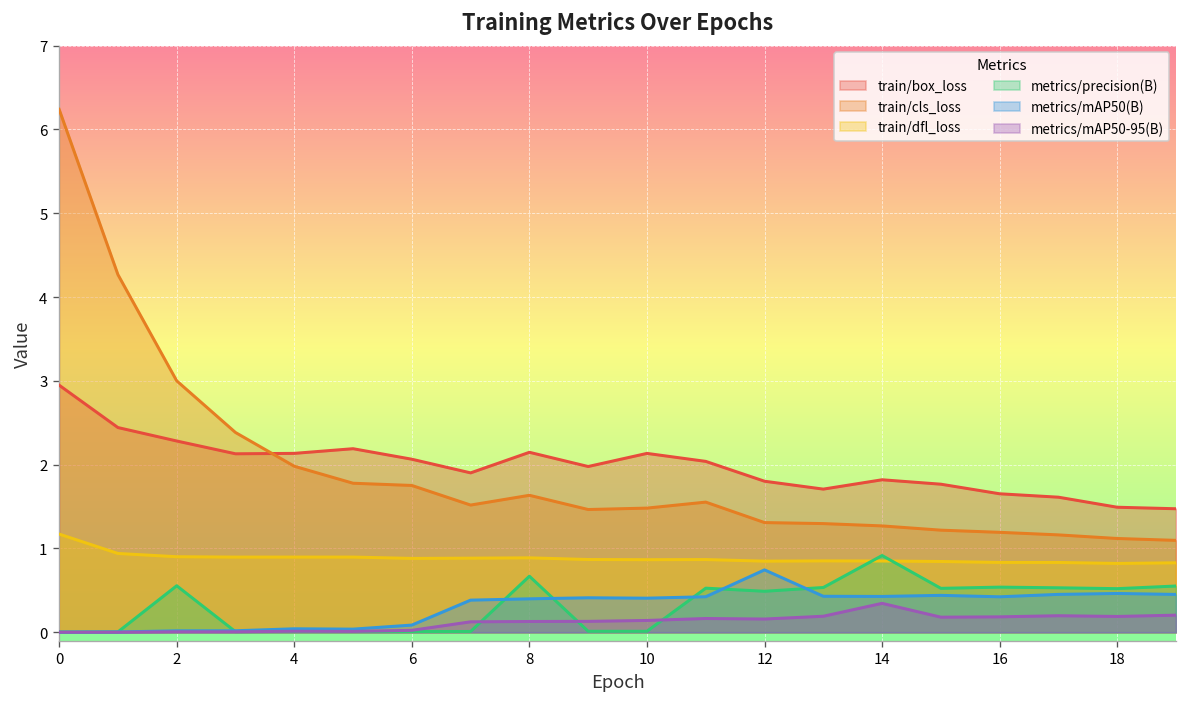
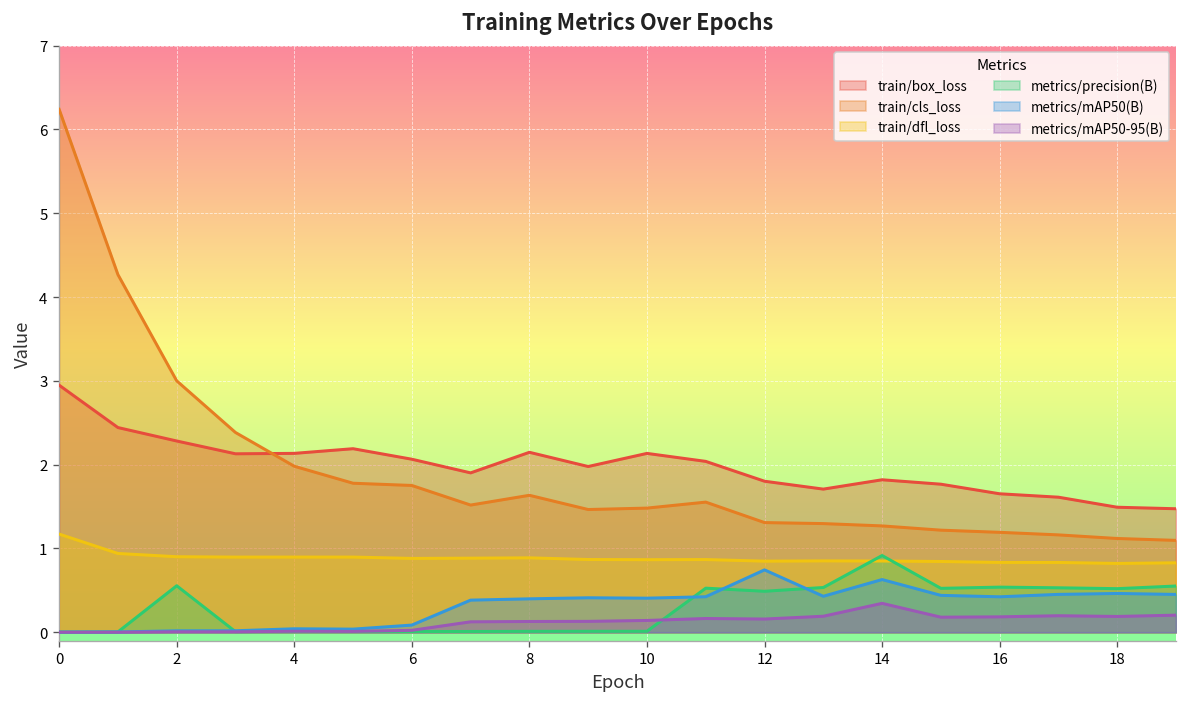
metrics/precision(B), 8: 0.7 -> 0.0
metrics/mAP50(B), 14: 0.4 -> 0.6
